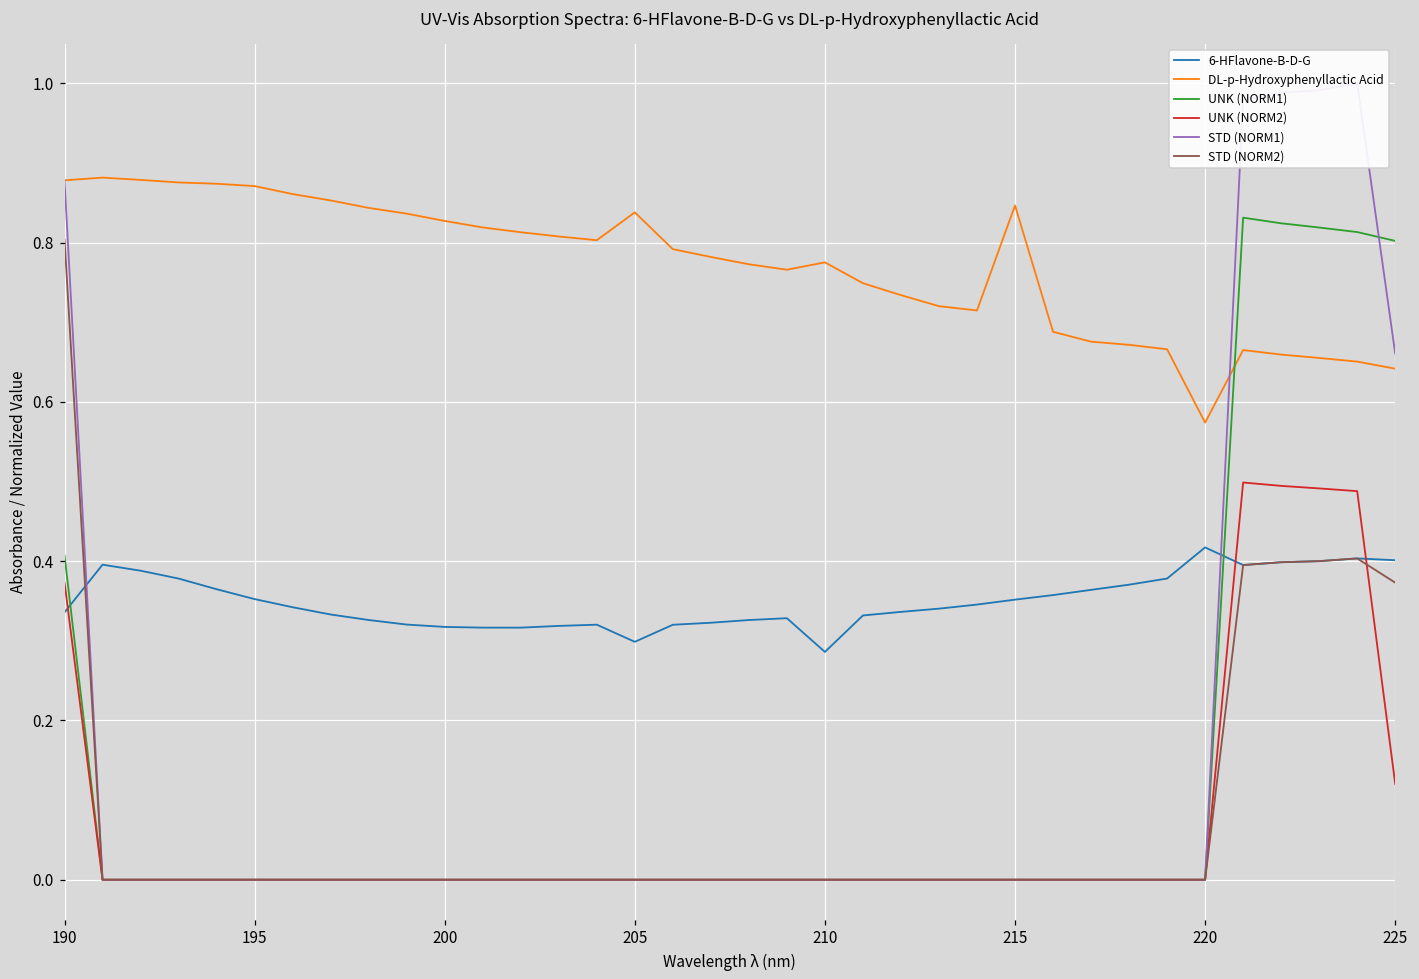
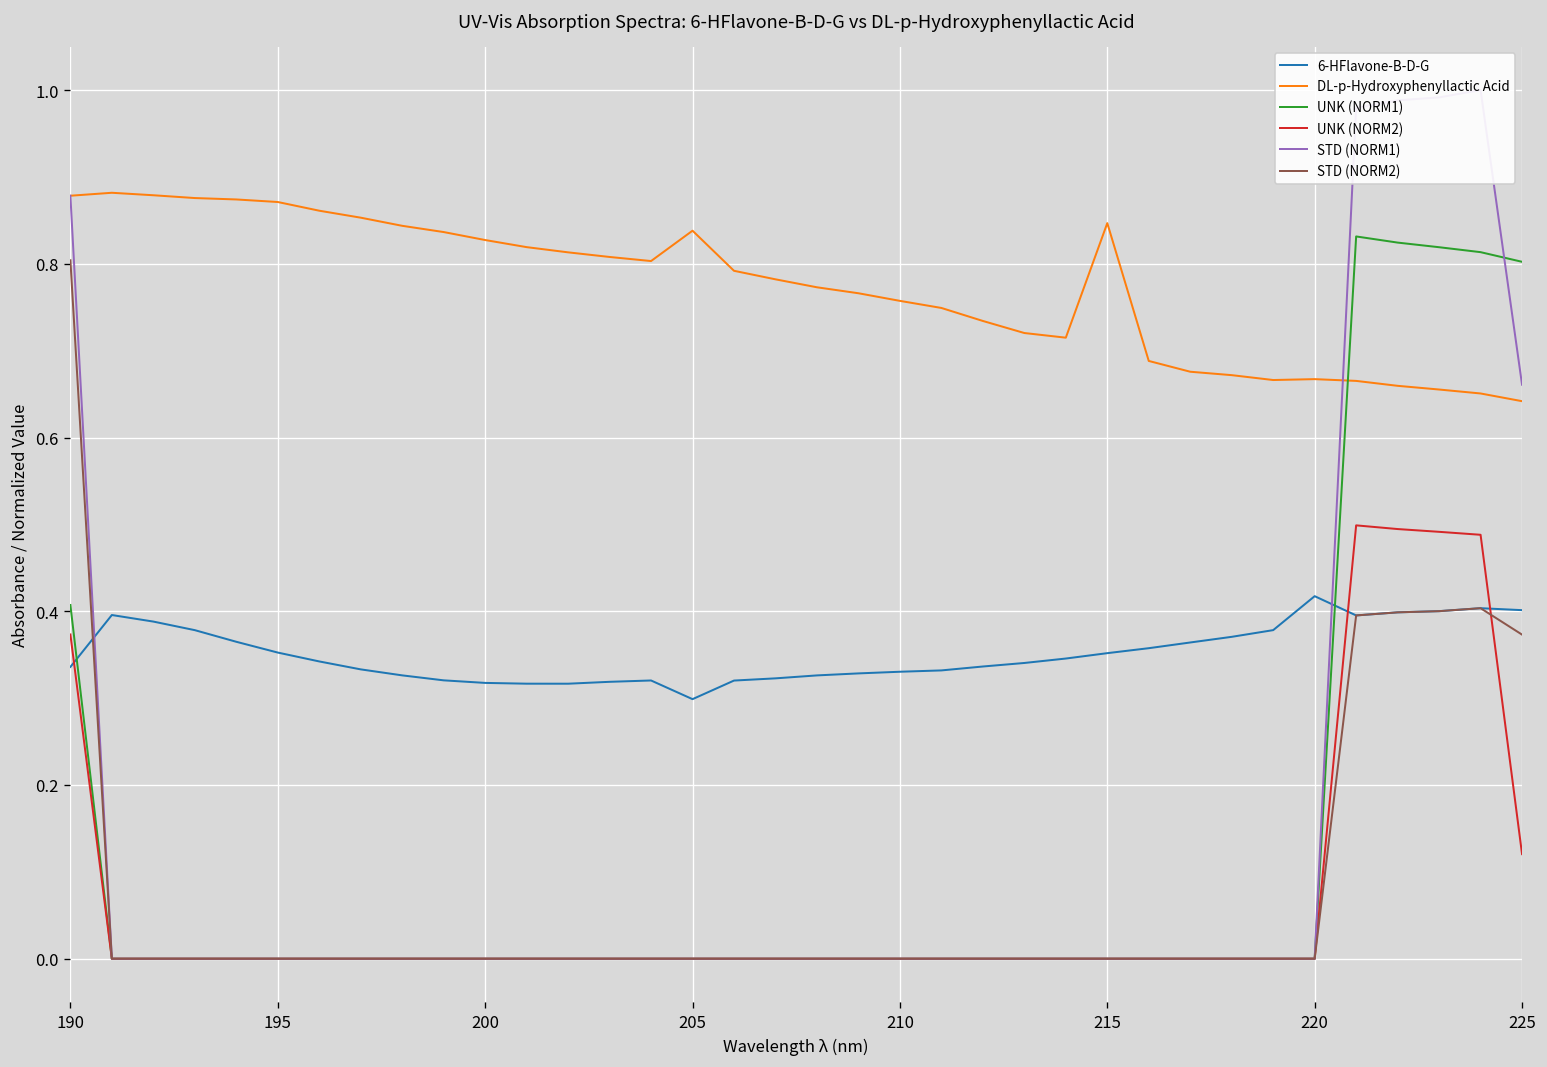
6-HFlavone-B-D-G, 210: 0.29 -> 0.33
DL-p-Hydroxyphenyllactic Acid, 210: 0.78 -> 0.76
DL-p-Hydroxyphenyllactic Acid, 220: 0.57 -> 0.67
